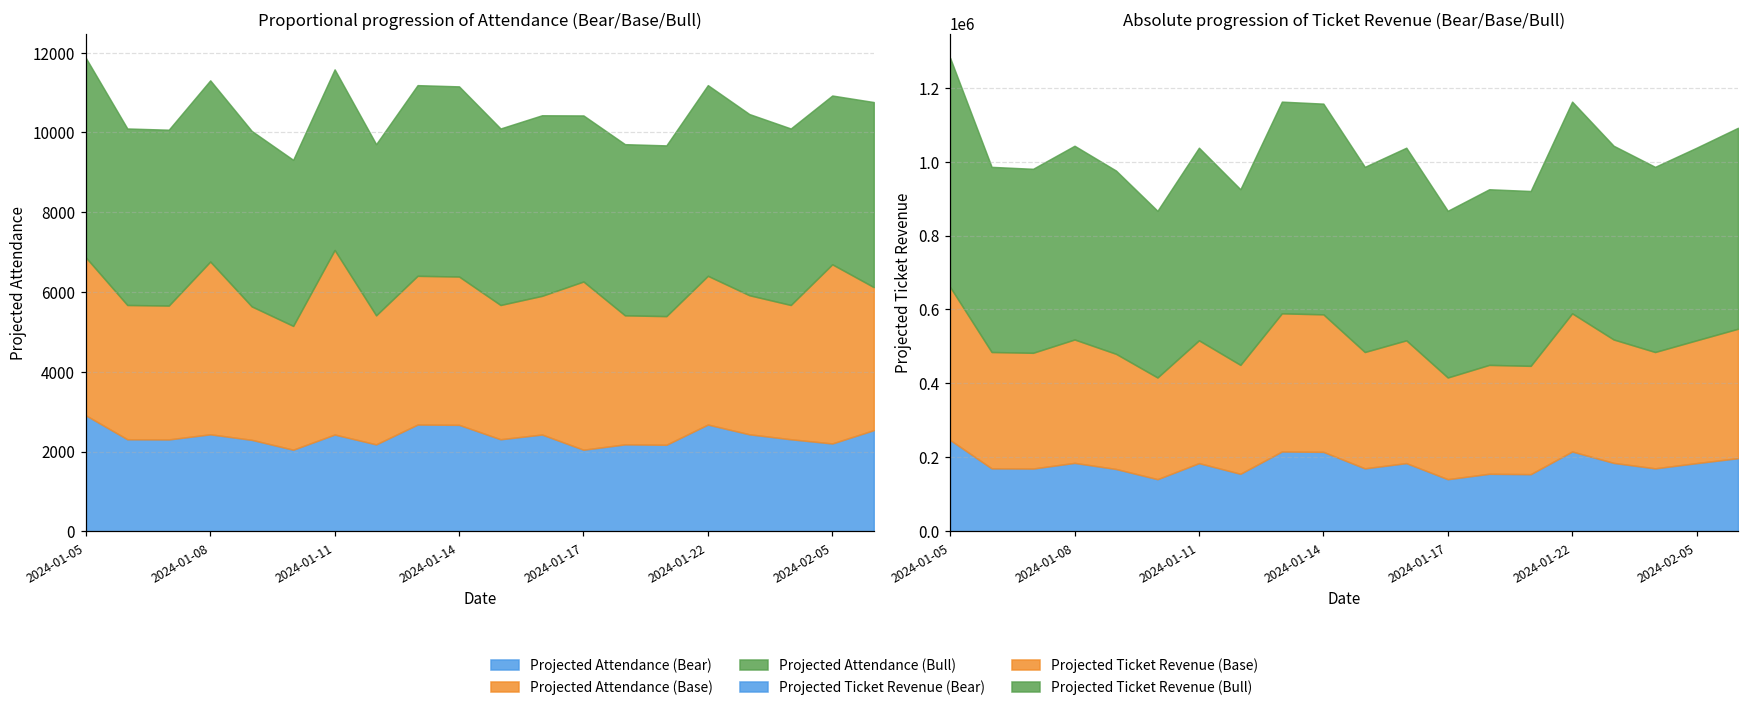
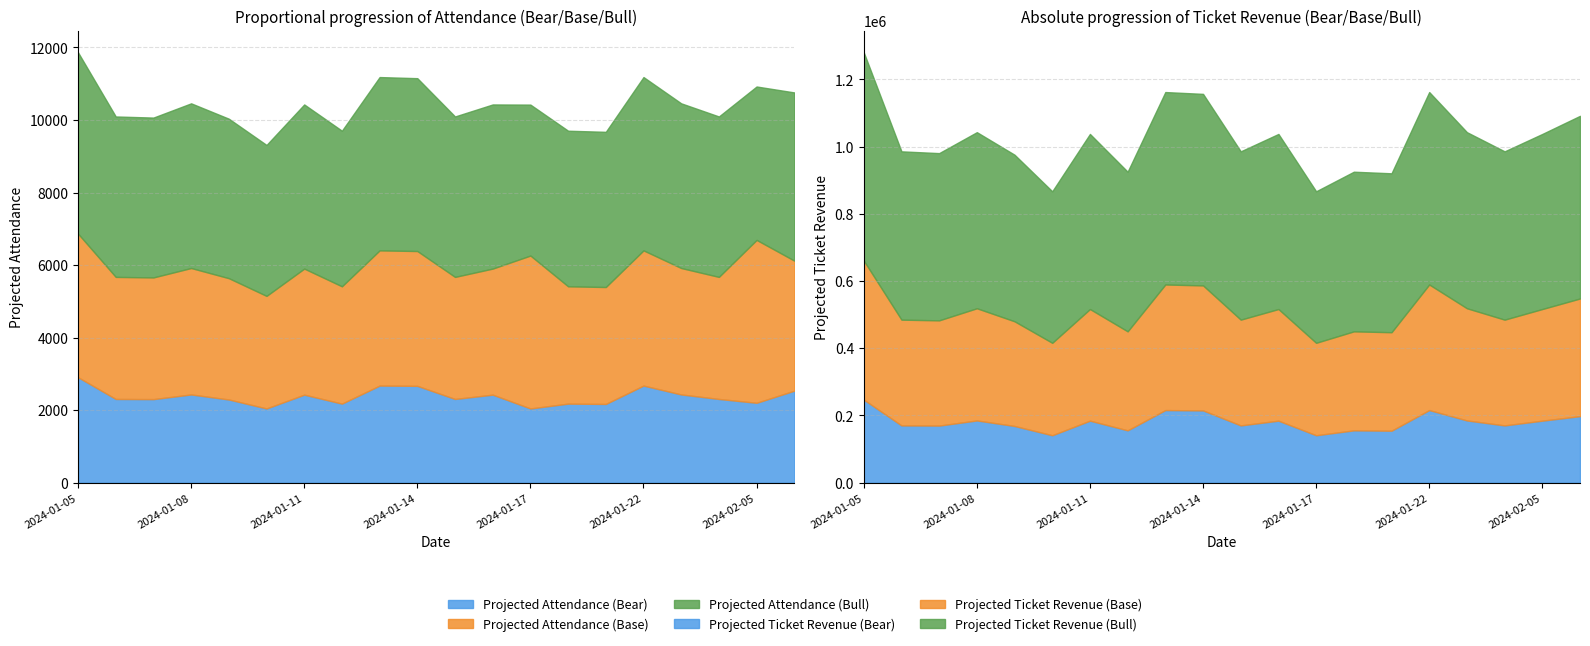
Proportional progression of Attendance (Bear/Base/Bull), Projected Attendance (Base), 2024-01-08: 4300 -> 3500
Proportional progression of Attendance (Bear/Base/Bull), Projected Attendance (Base), 2024-01-11: 4600 -> 3500
